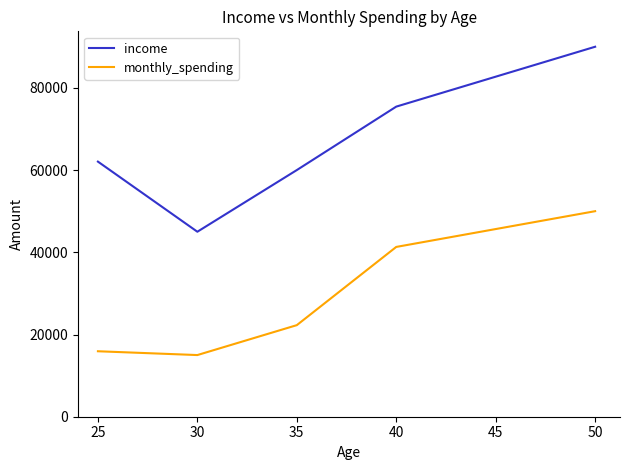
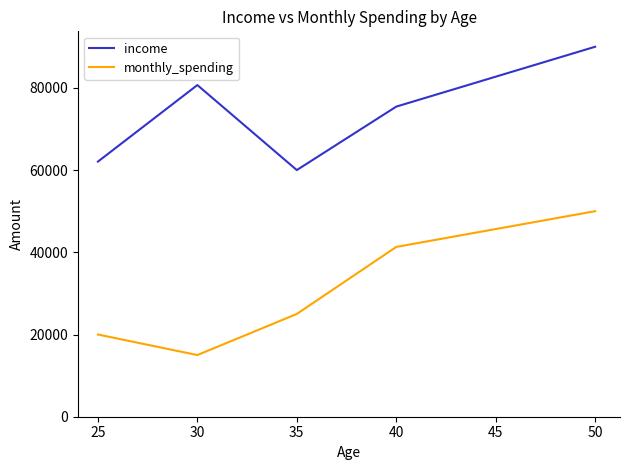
monthly_spending, 25: 16000 -> 20000
income, 30: 45000 -> 81000
monthly_spending, 35: 22000 -> 25000
